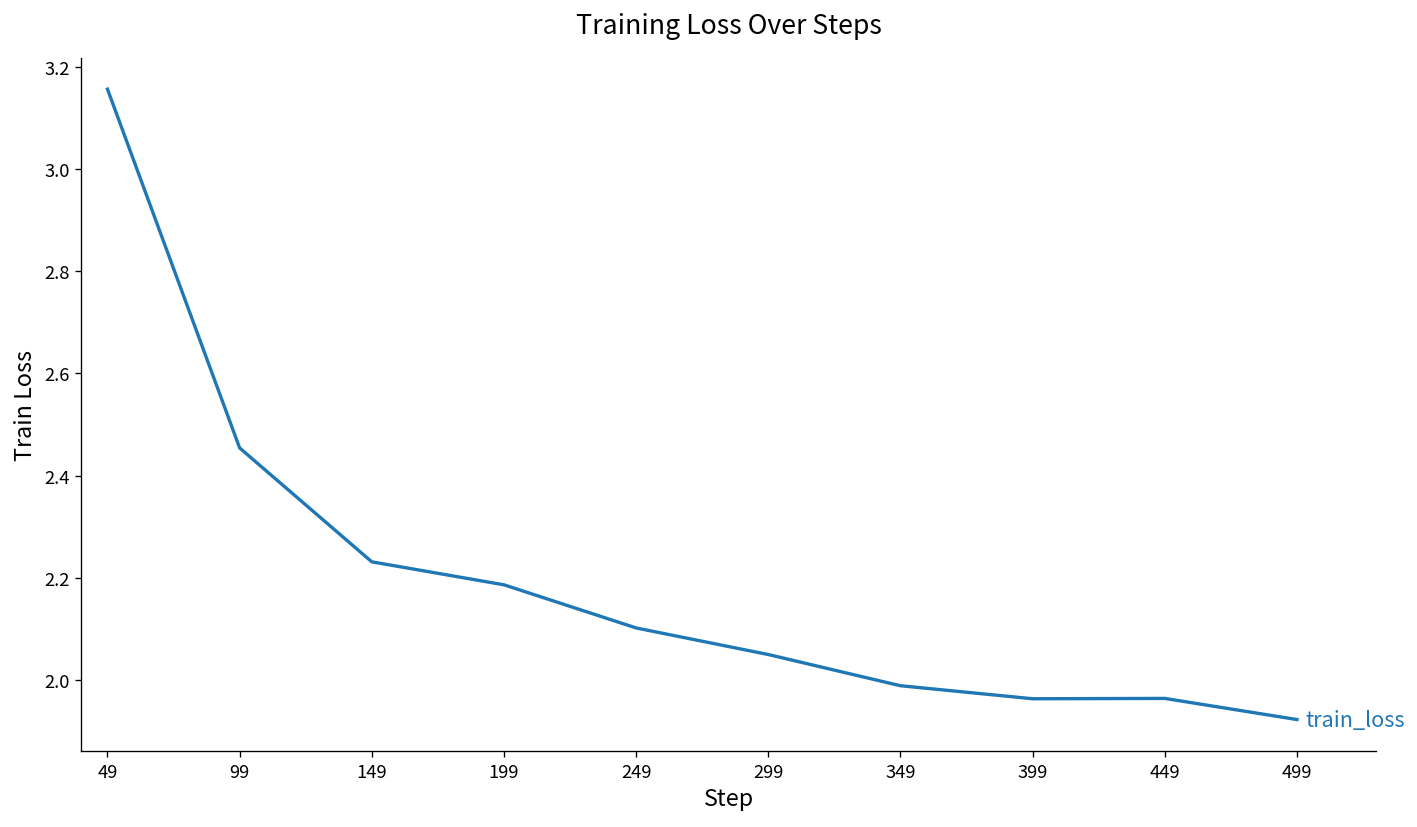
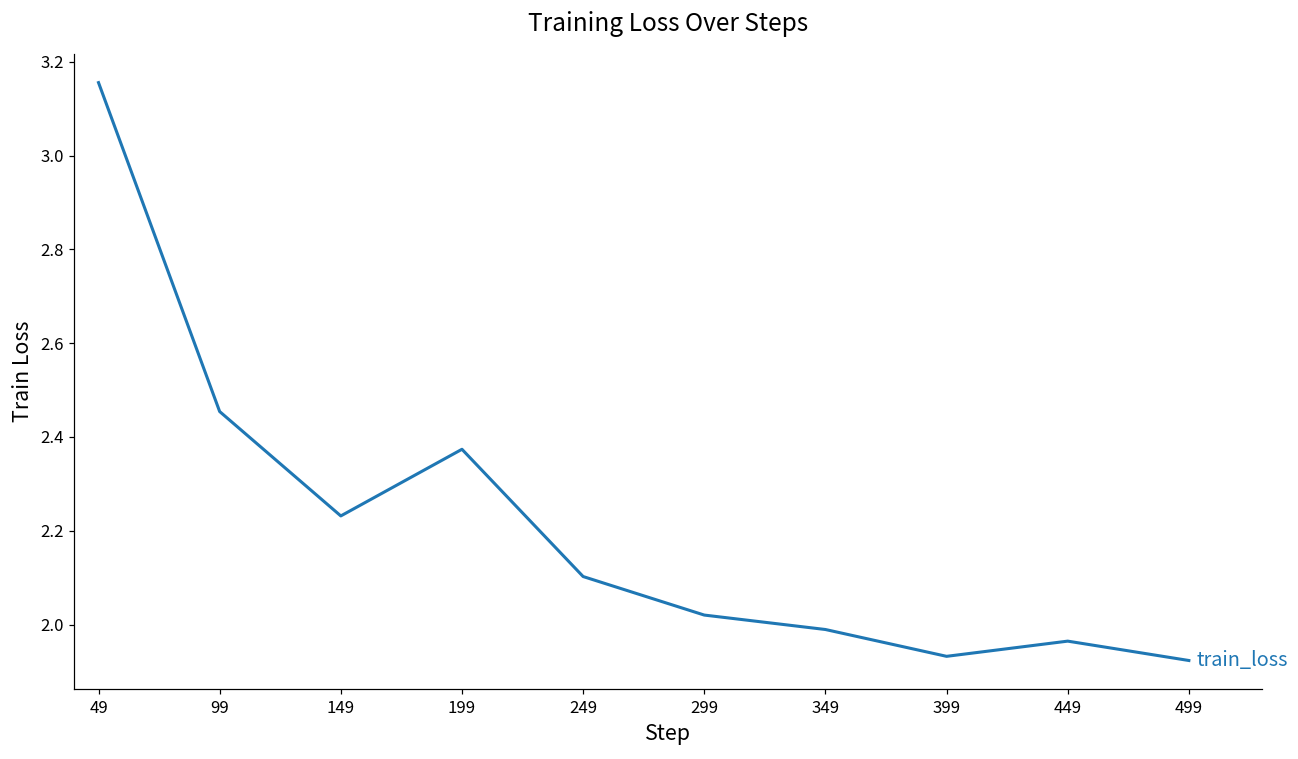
199: 2.19 -> 2.37
299: 2.05 -> 2.02
399: 1.96 -> 1.93
